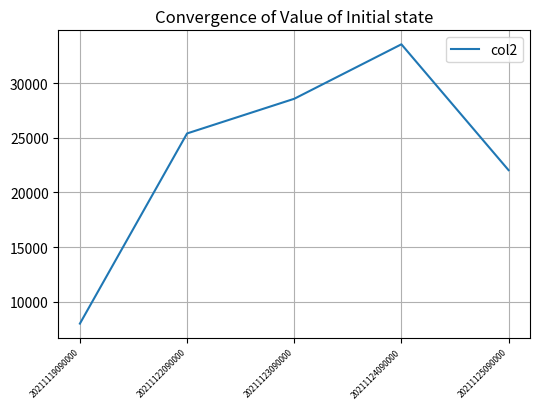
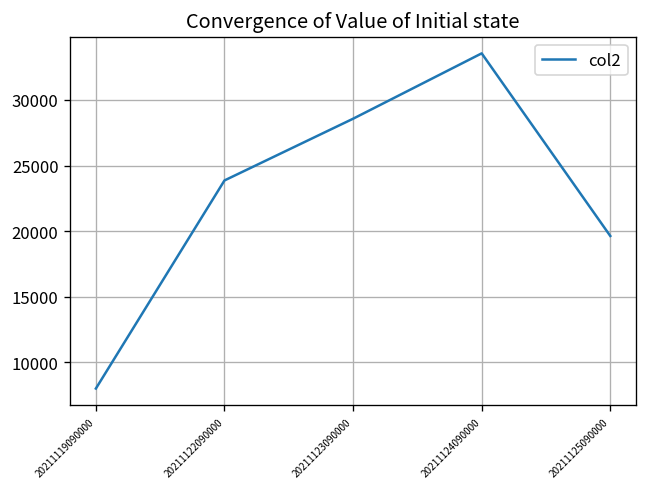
20211122090000: 25400 -> 23900
20211125090000: 22000 -> 19600
